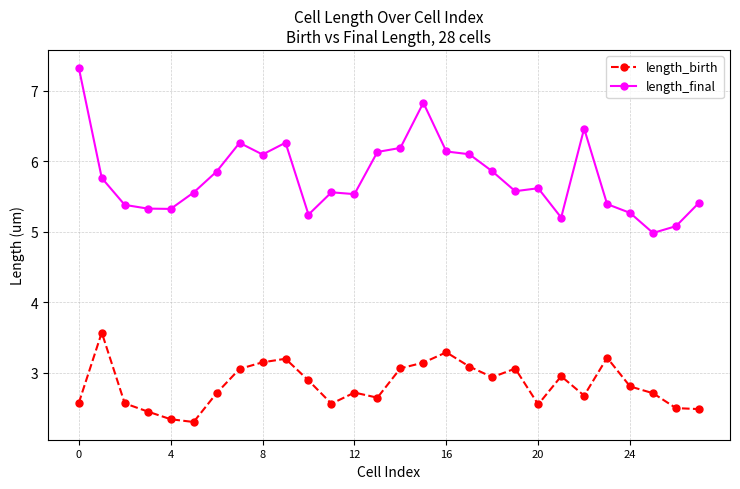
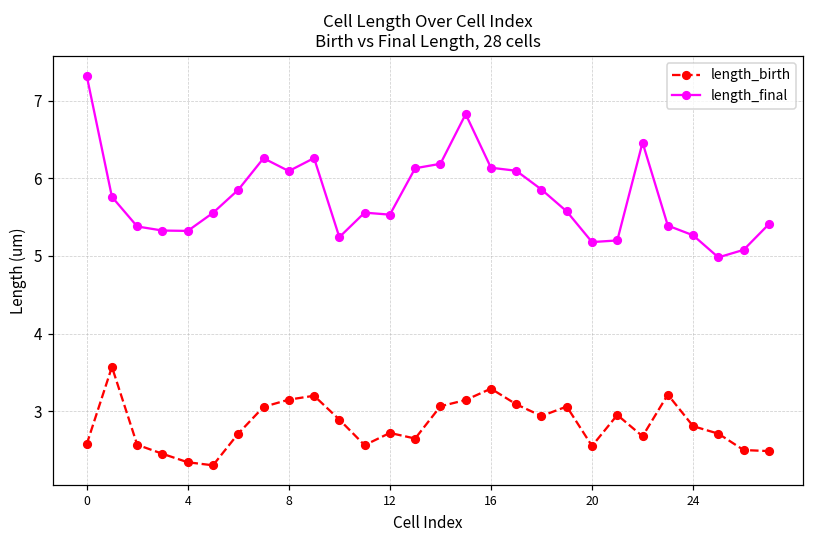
length_final, 20: 5.6 -> 5.2
